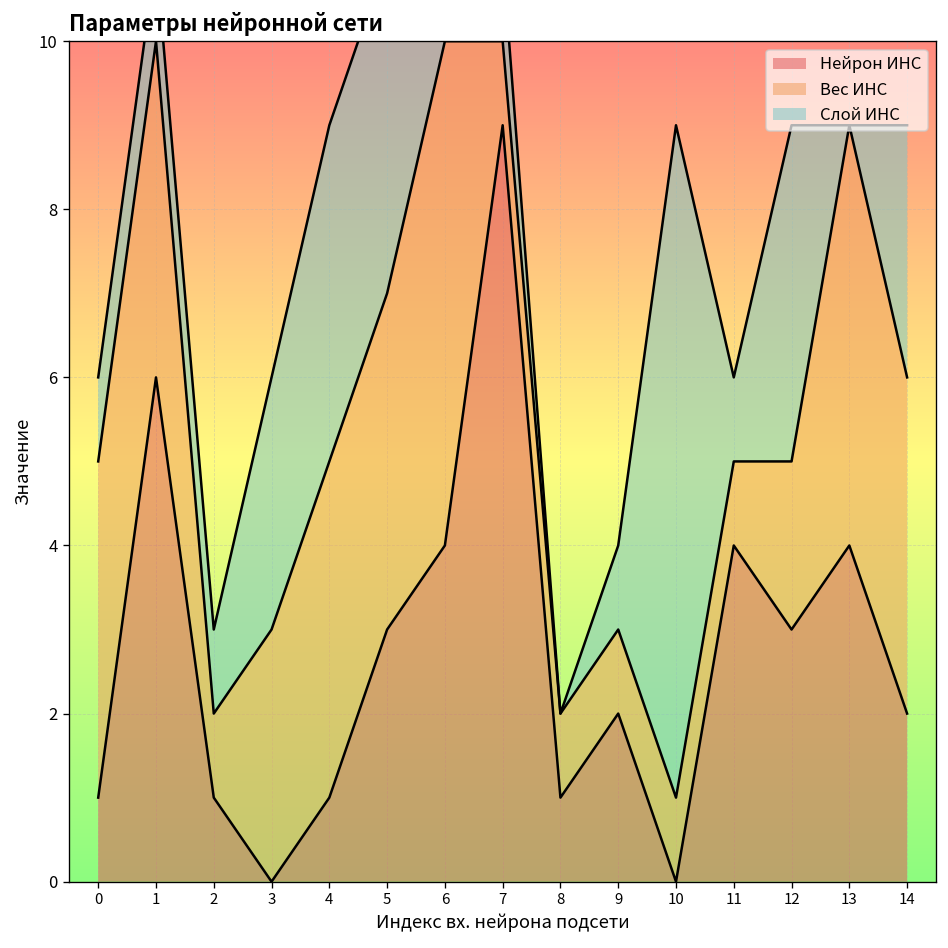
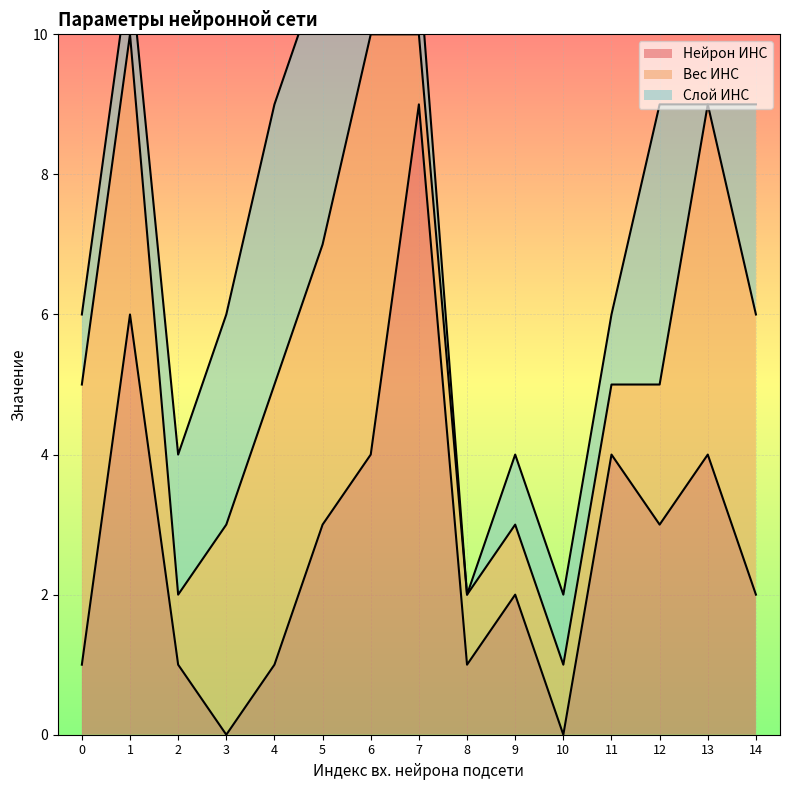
Слой ИНС, 2: 1 -> 2
Слой ИНС, 10: 8 -> 1
